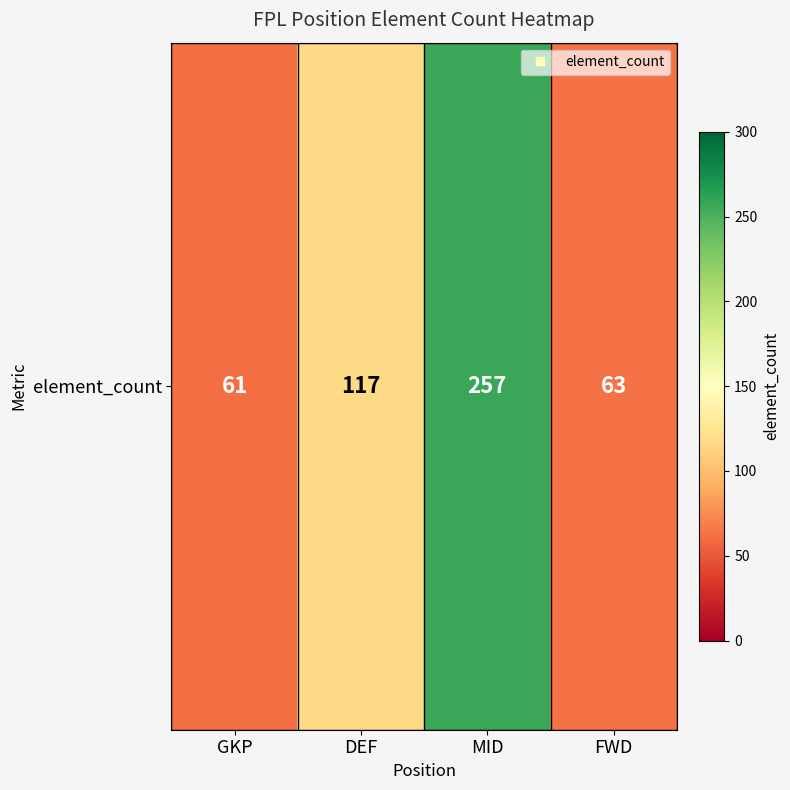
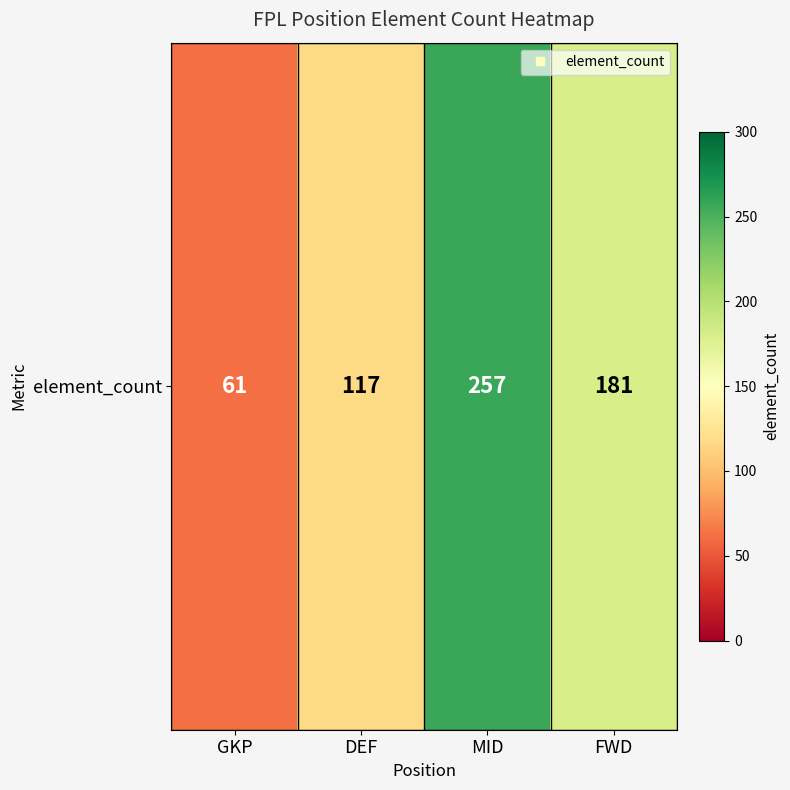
element_count, FWD: 63 -> 181
